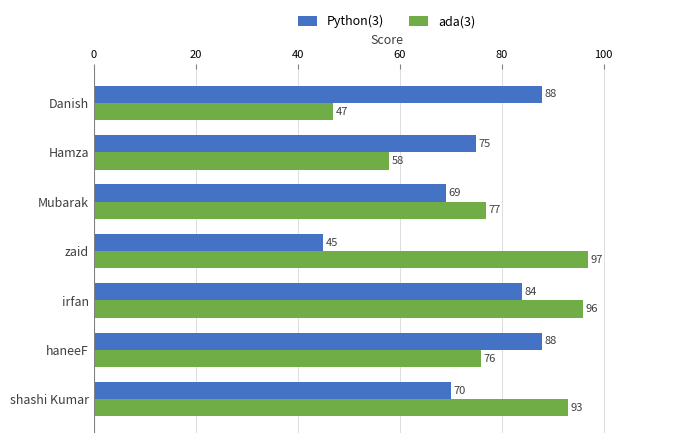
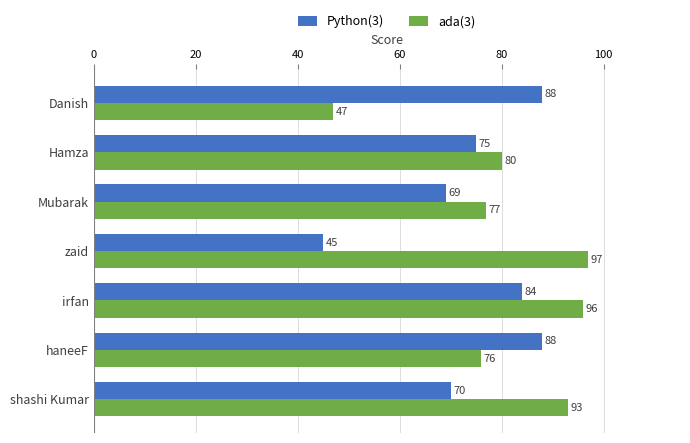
ada(3), Hamza: 58 -> 80
